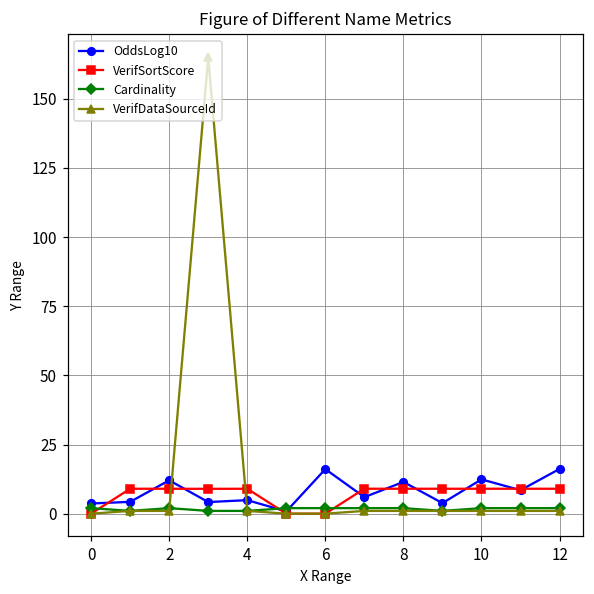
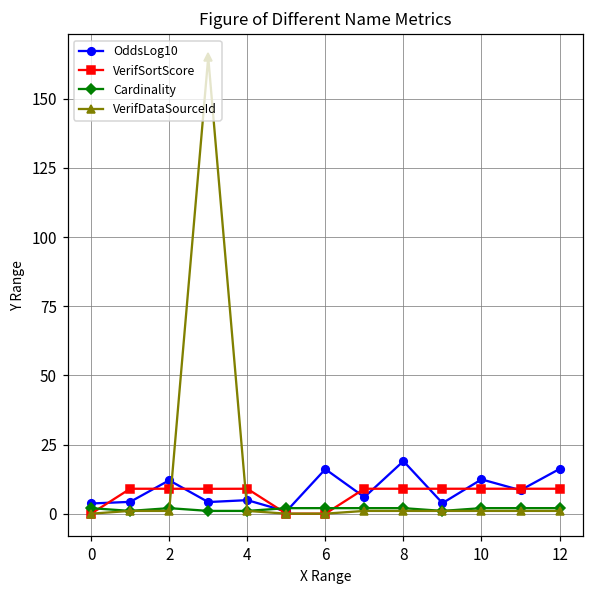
OddsLog10, 8: 11 -> 19
